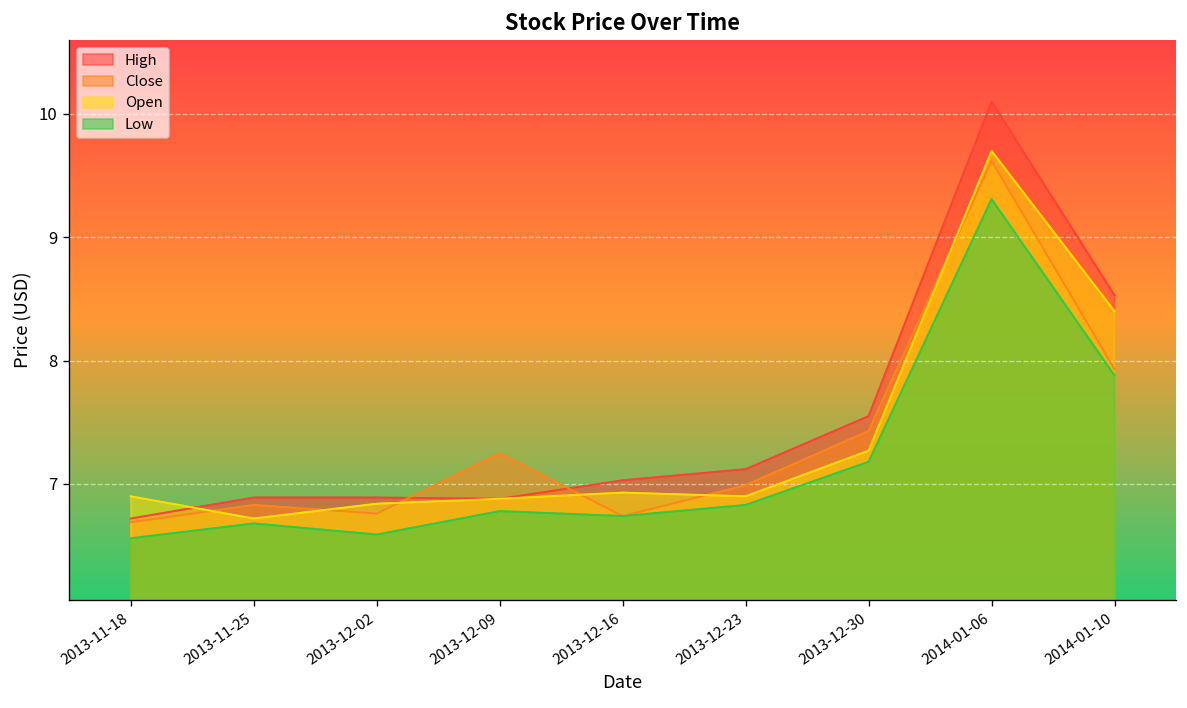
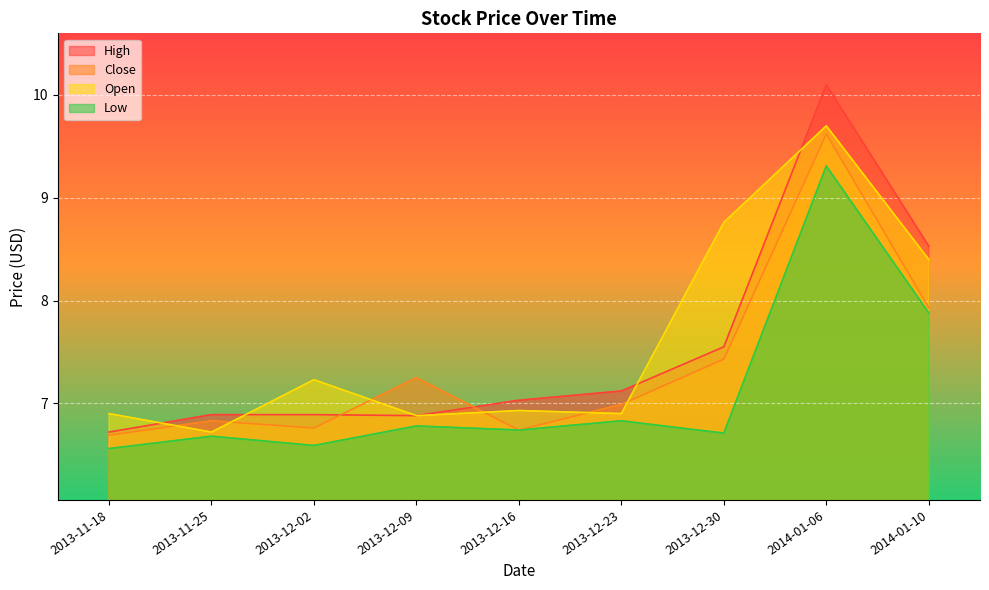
Open, 2013-12-02: 6.84 -> 7.23
Open, 2013-12-30: 7.27 -> 8.76
Low, 2013-12-30: 7.18 -> 6.71
